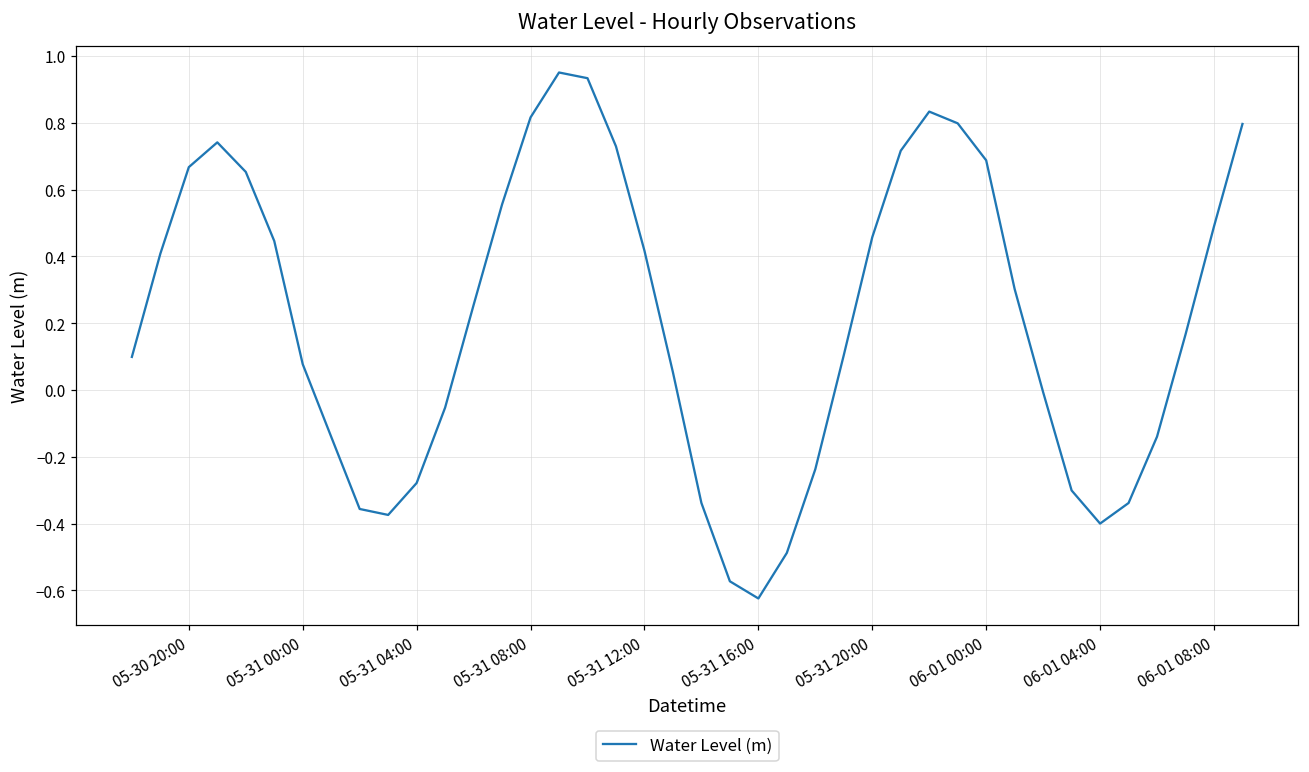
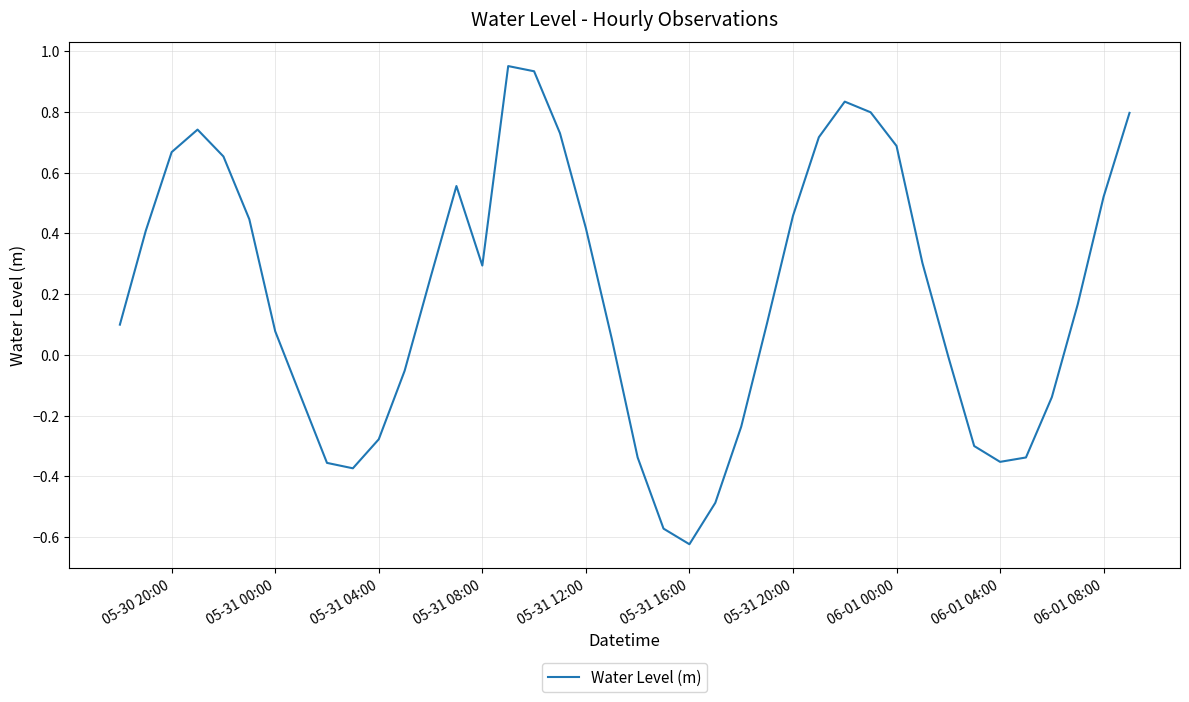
05-31 08:00: 0.82 -> 0.29
06-01 04:00: -0.40 -> -0.35
06-01 08:00: 0.49 -> 0.52
